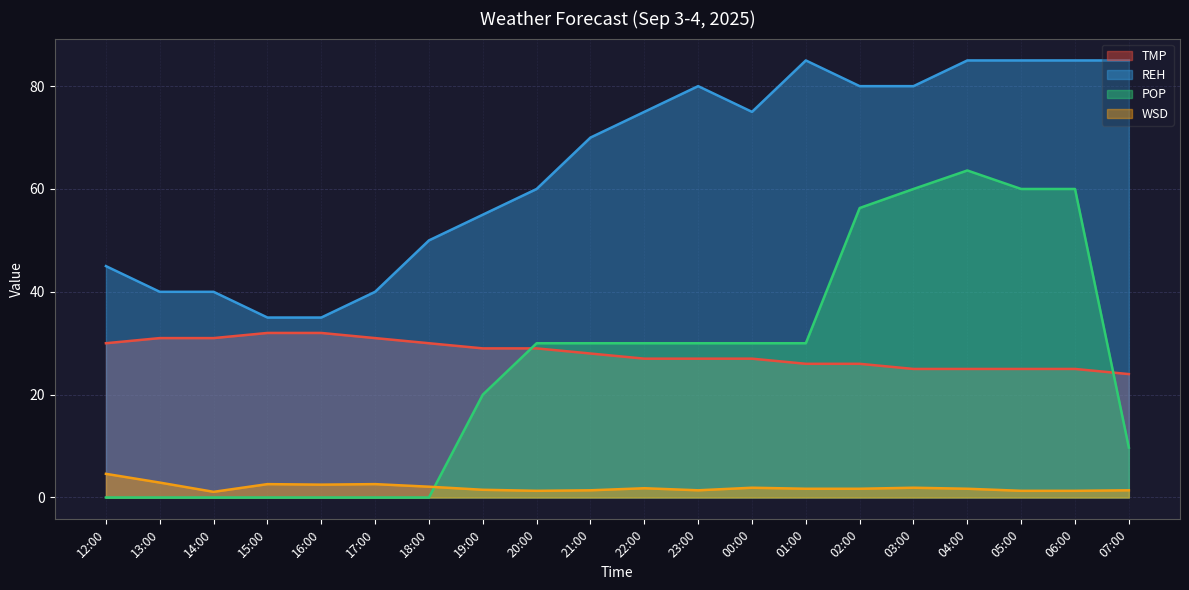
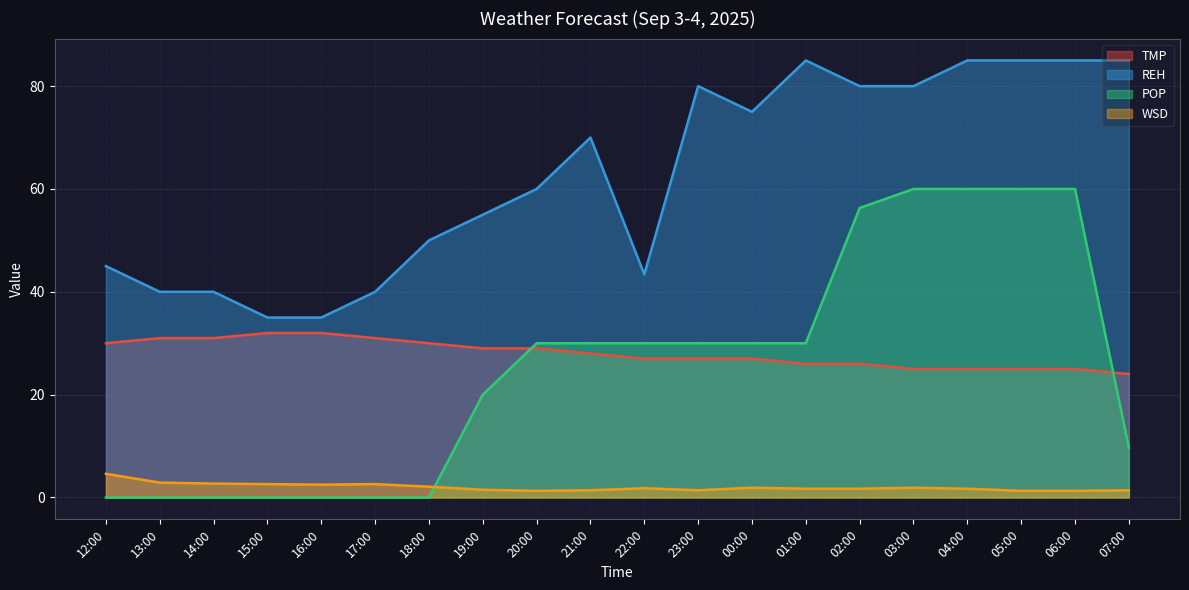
WSD, 14:00: 1 -> 3
REH, 22:00: 75 -> 43
POP, 04:00: 64 -> 60
